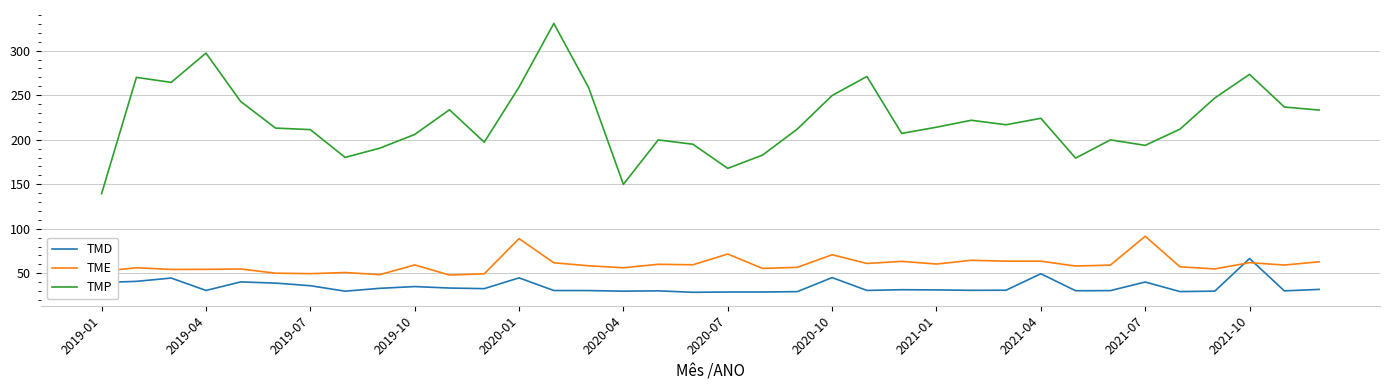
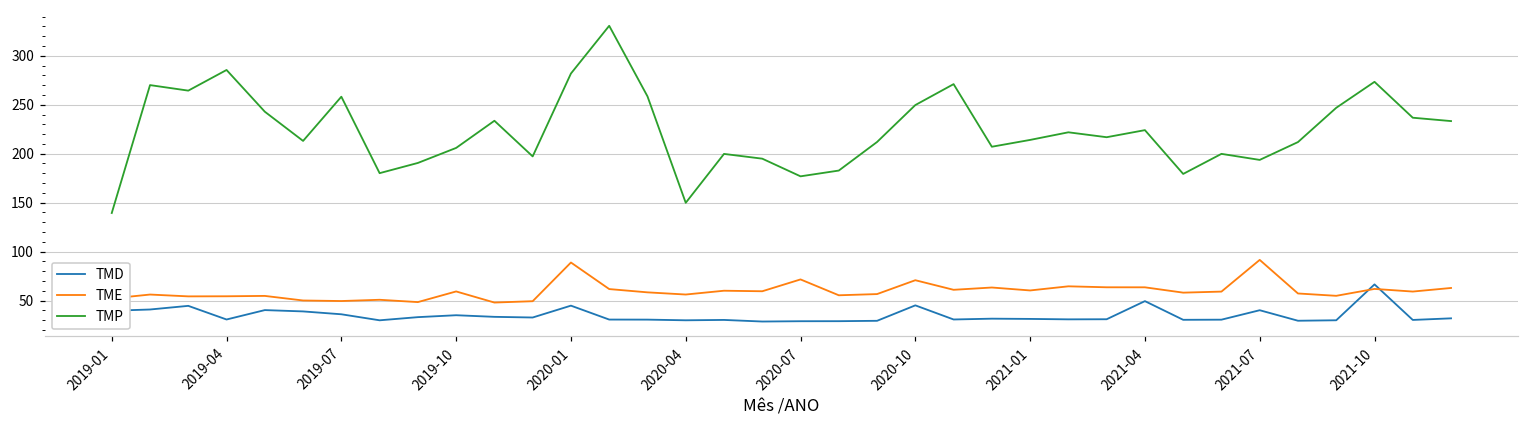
TMP, 2019-04: 300 -> 290
TMP, 2019-07: 210 -> 260
TMP, 2020-01: 260 -> 280
TMP, 2020-07: 170 -> 180
